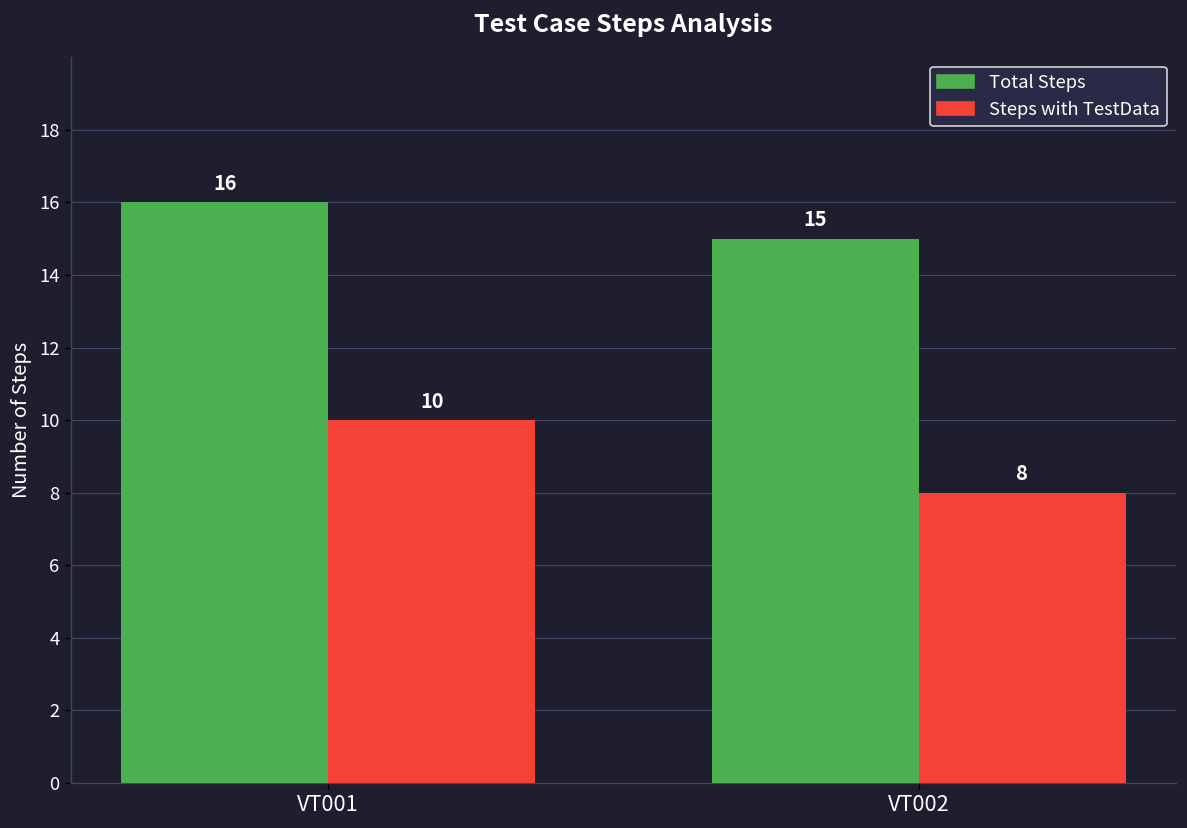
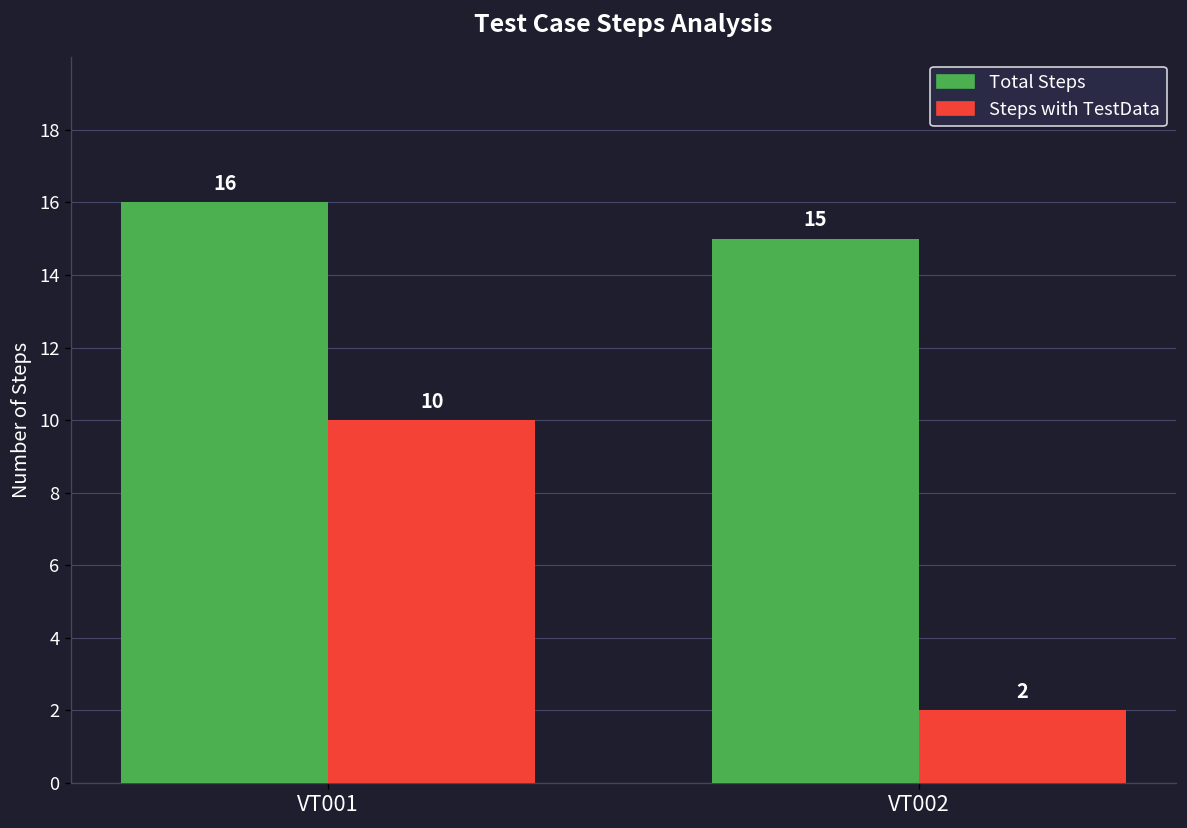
Steps with TestData, VT002: 8 -> 2
